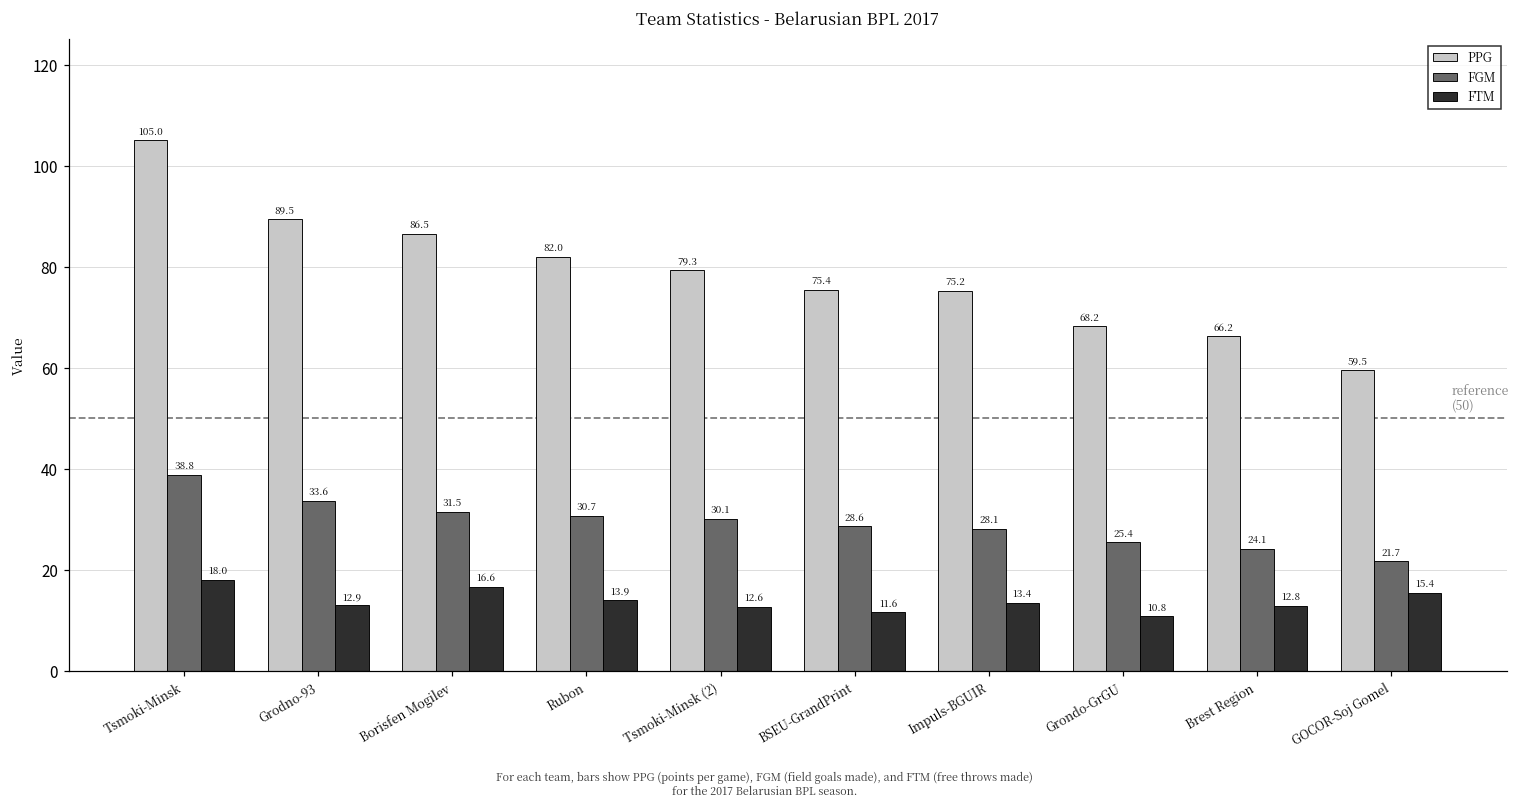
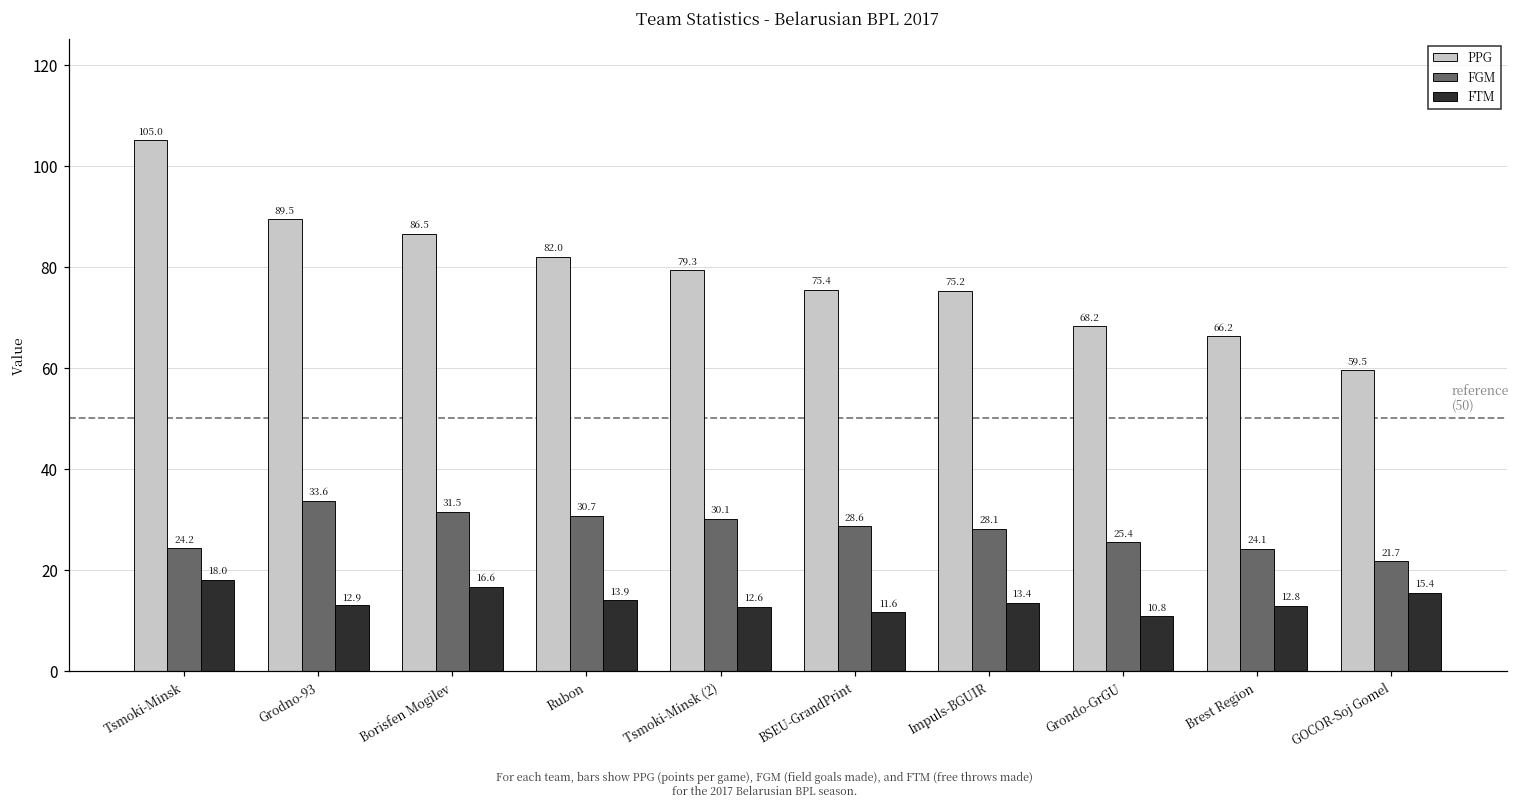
FGM, Tsmoki-Minsk: 38.8 -> 24.2
